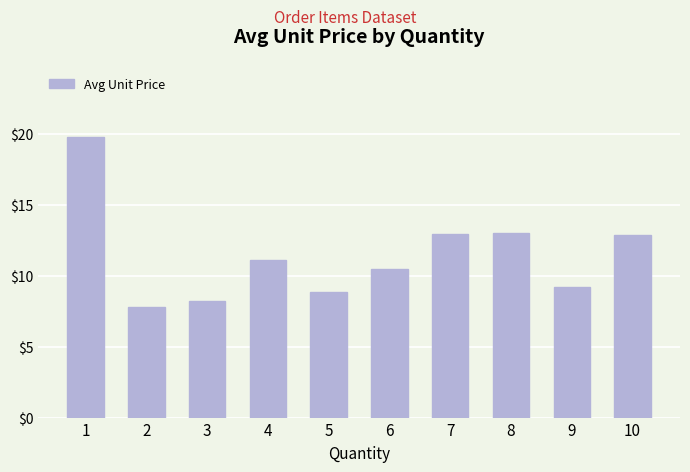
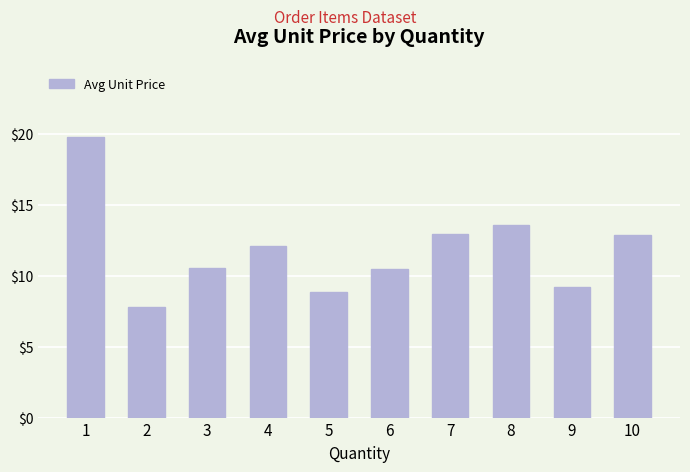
3: $8.2 -> $10.5
4: $11.1 -> $12.1
8: $13.0 -> $13.6
